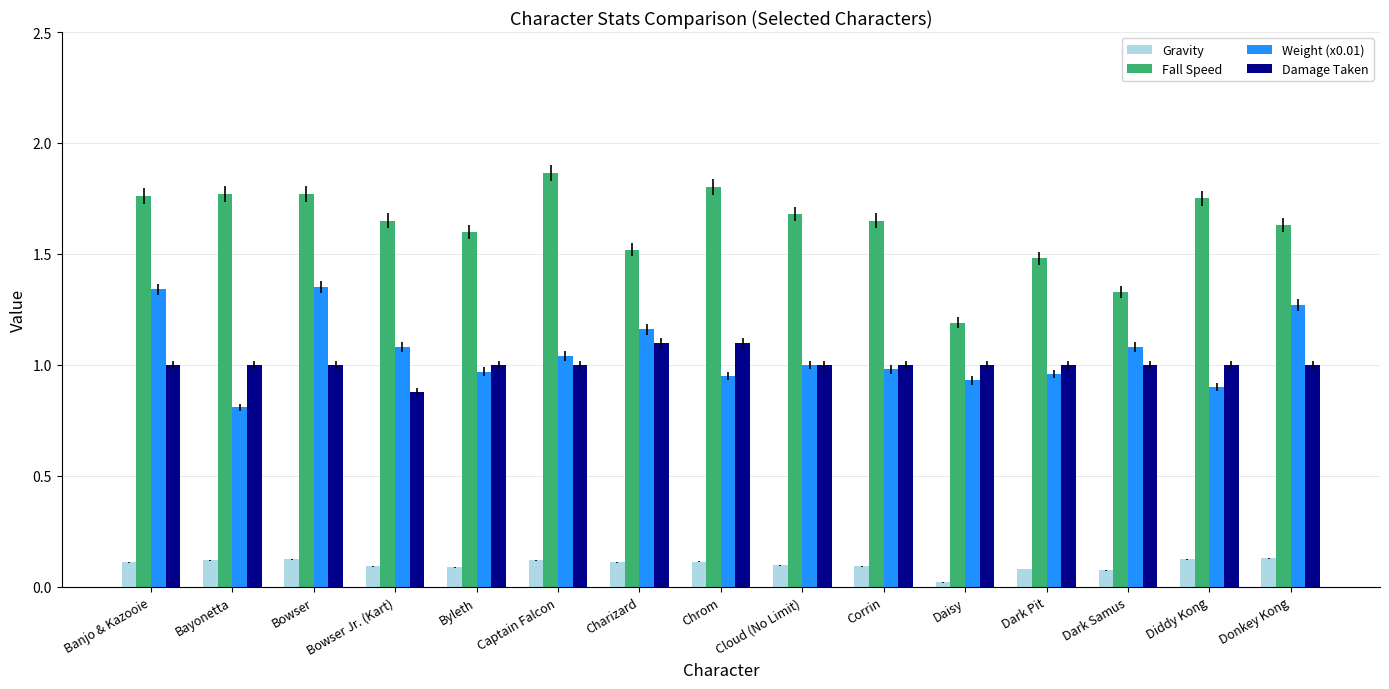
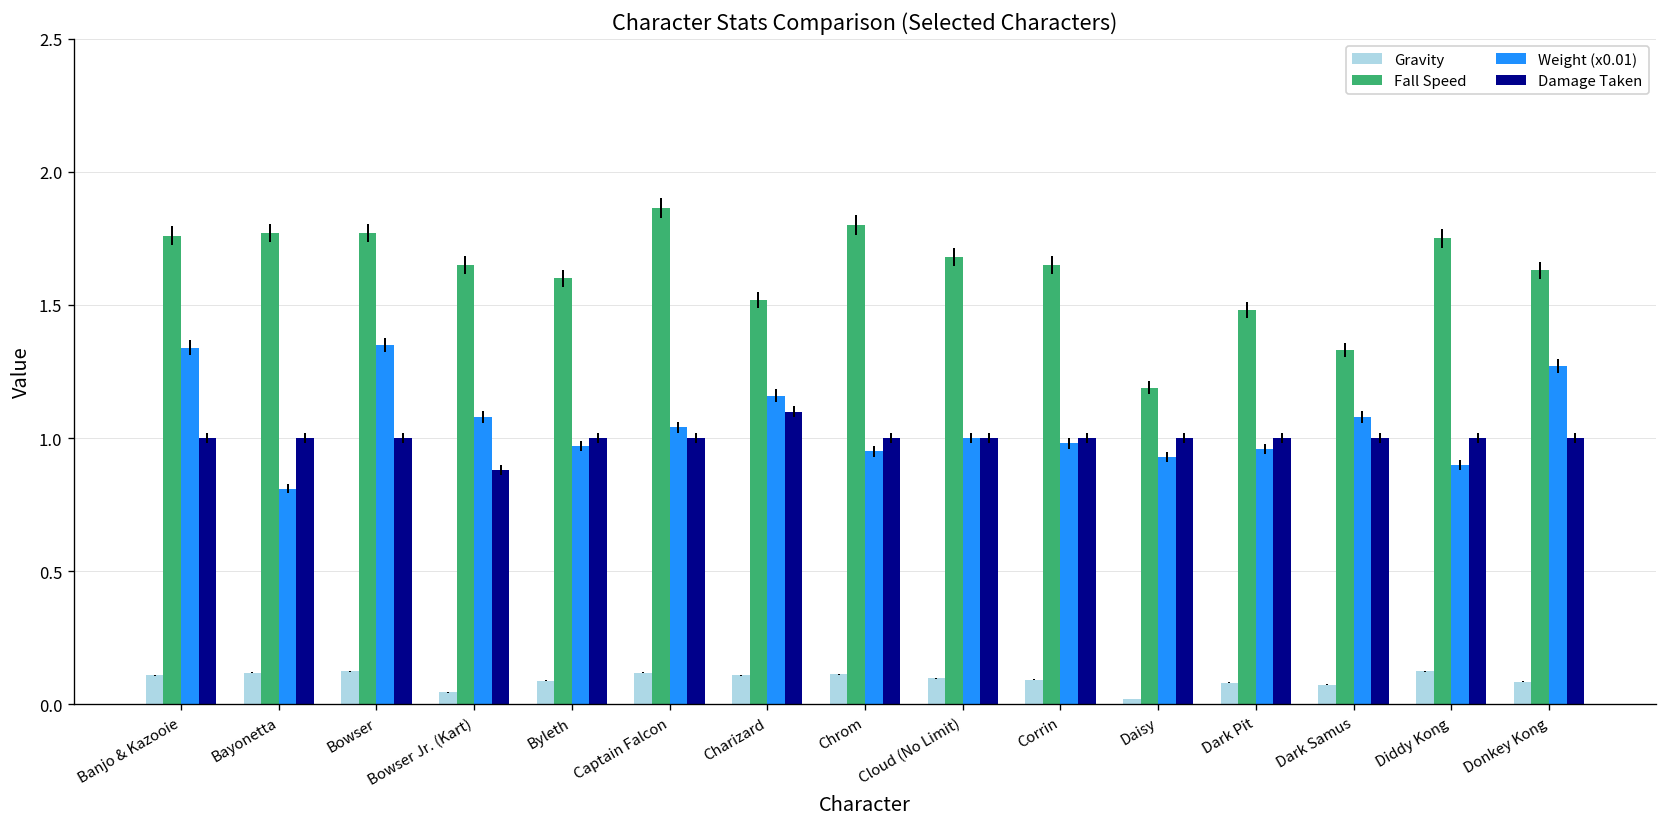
Gravity, Bowser Jr. (Kart): 0.09 -> 0.05
Damage Taken, Chrom: 1.1 -> 1.0
Gravity, Donkey Kong: 0.13 -> 0.09
